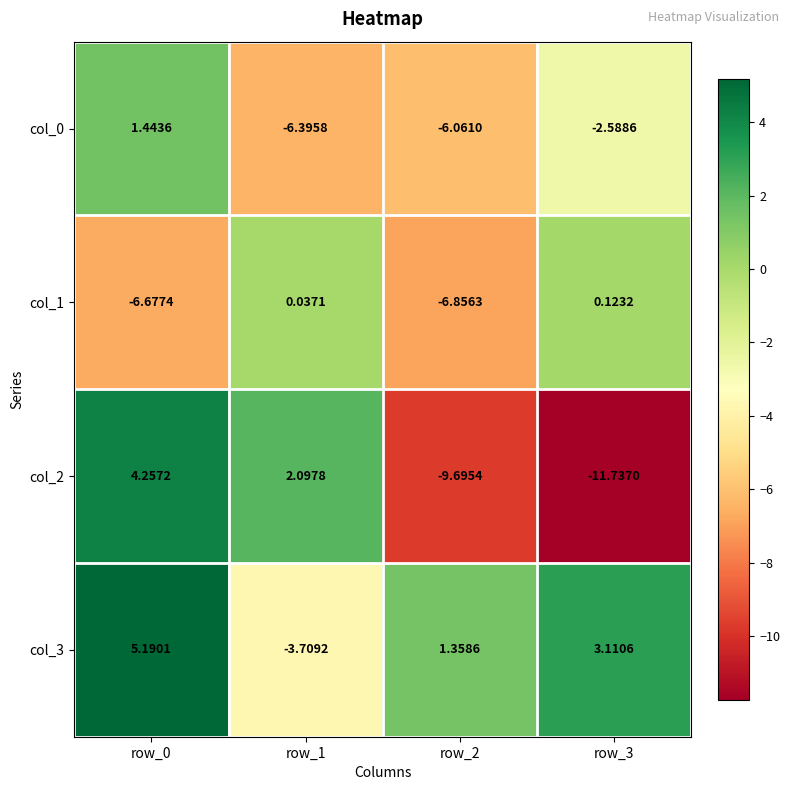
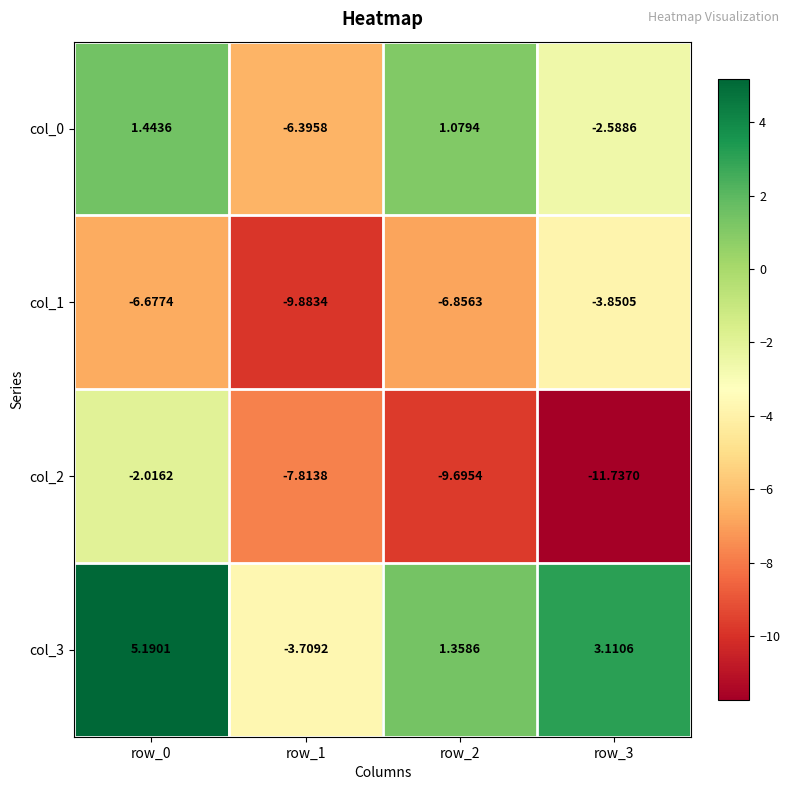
col_0, row_2: -6.0610 -> 1.0794
col_1, row_1: 0.0371 -> -9.8834
col_1, row_3: 0.1232 -> -3.8505
col_2, row_0: 4.2572 -> -2.0162
col_2, row_1: 2.0978 -> -7.8138
